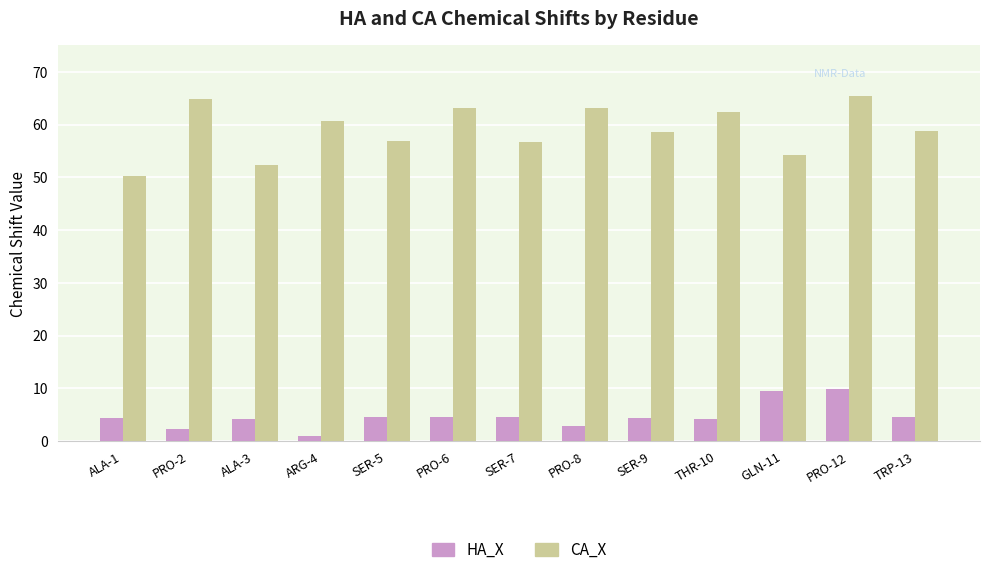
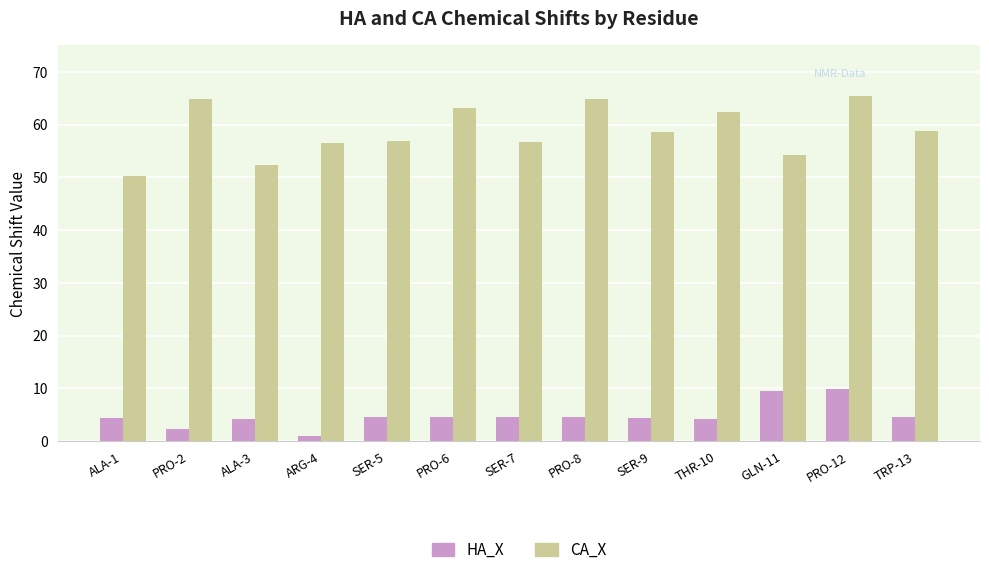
CA_X, ARG-4: 61 -> 56
HA_X, PRO-8: 3 -> 4
CA_X, PRO-8: 63 -> 65
